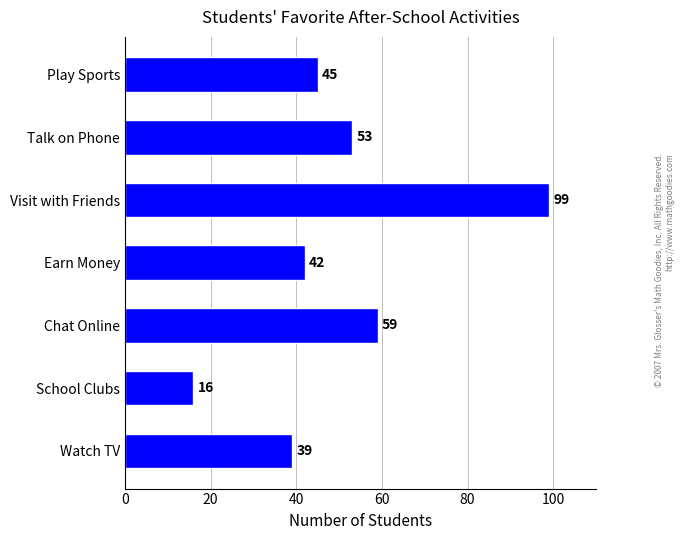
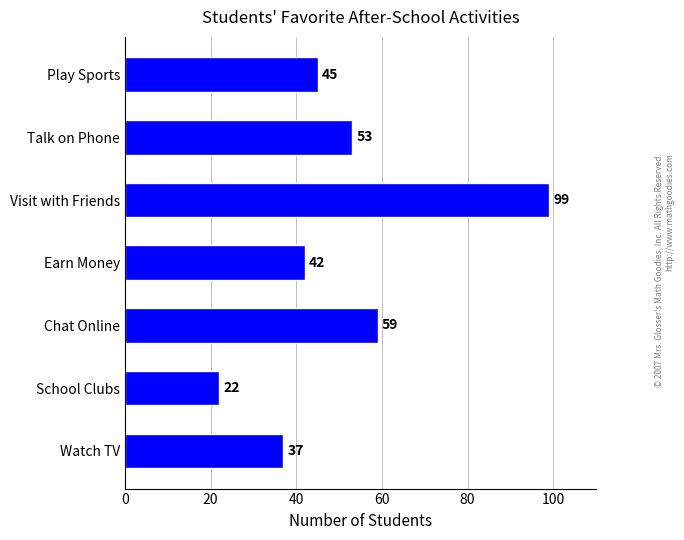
School Clubs: 16 -> 22
Watch TV: 39 -> 37
